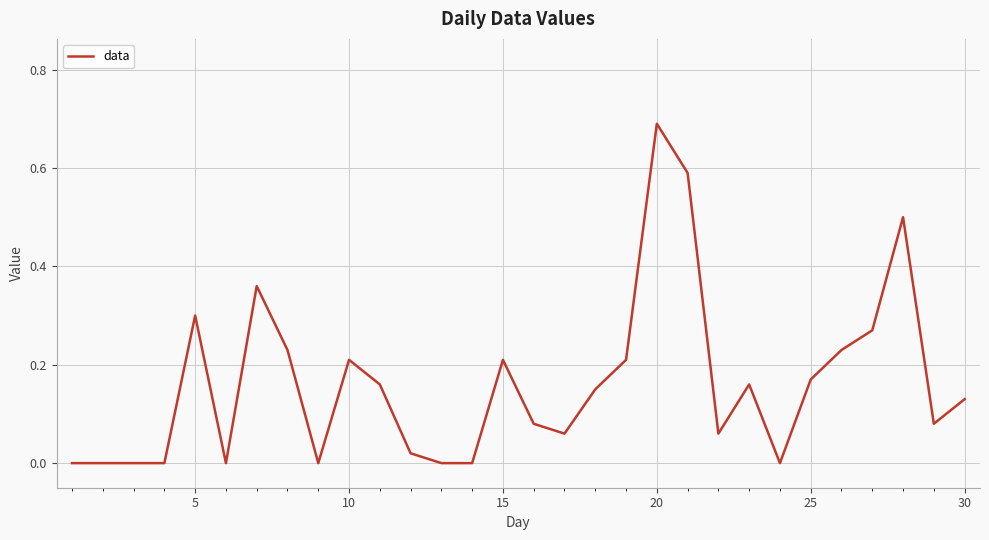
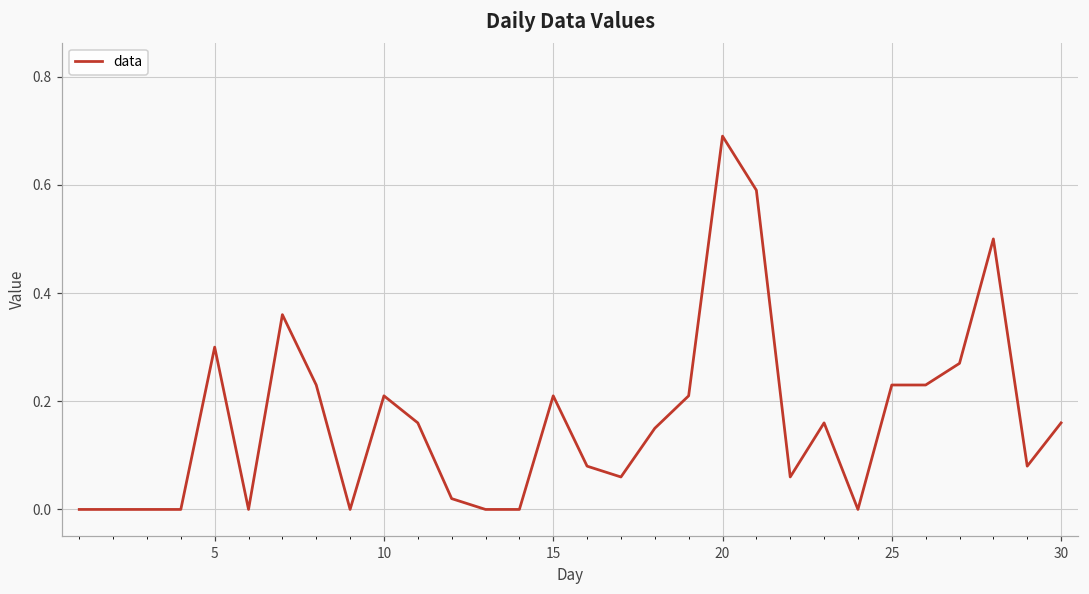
25: 0.17 -> 0.23
30: 0.13 -> 0.16
